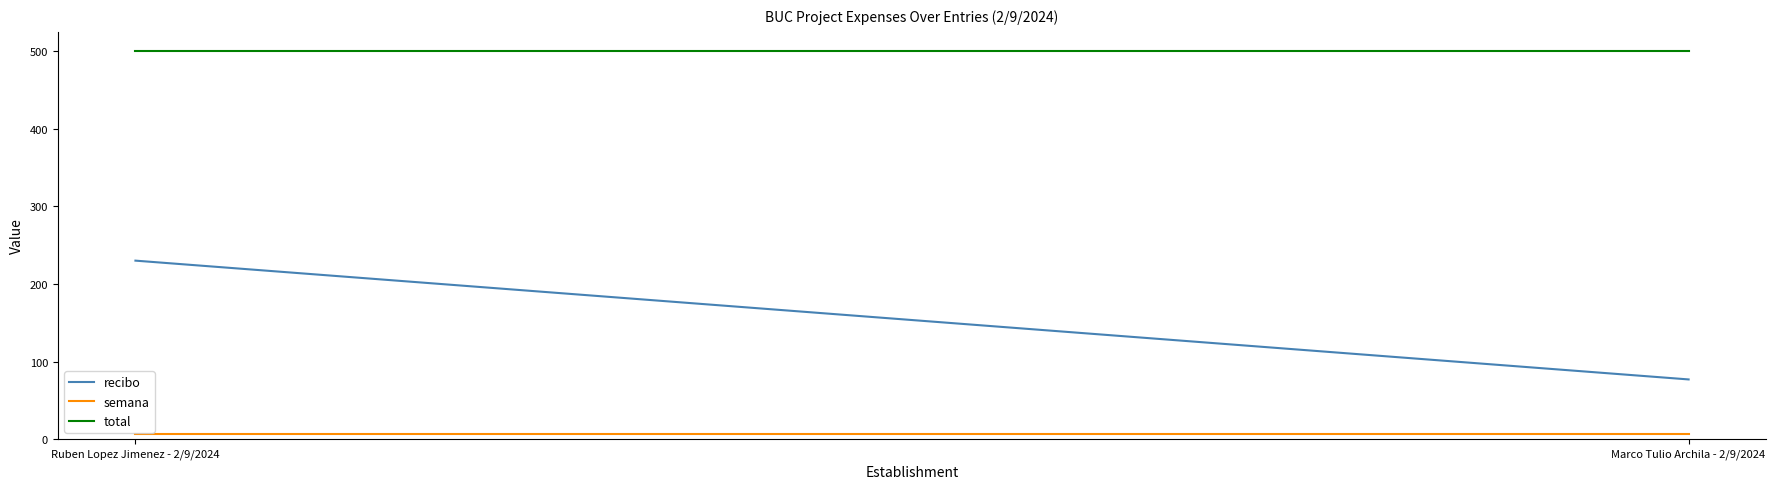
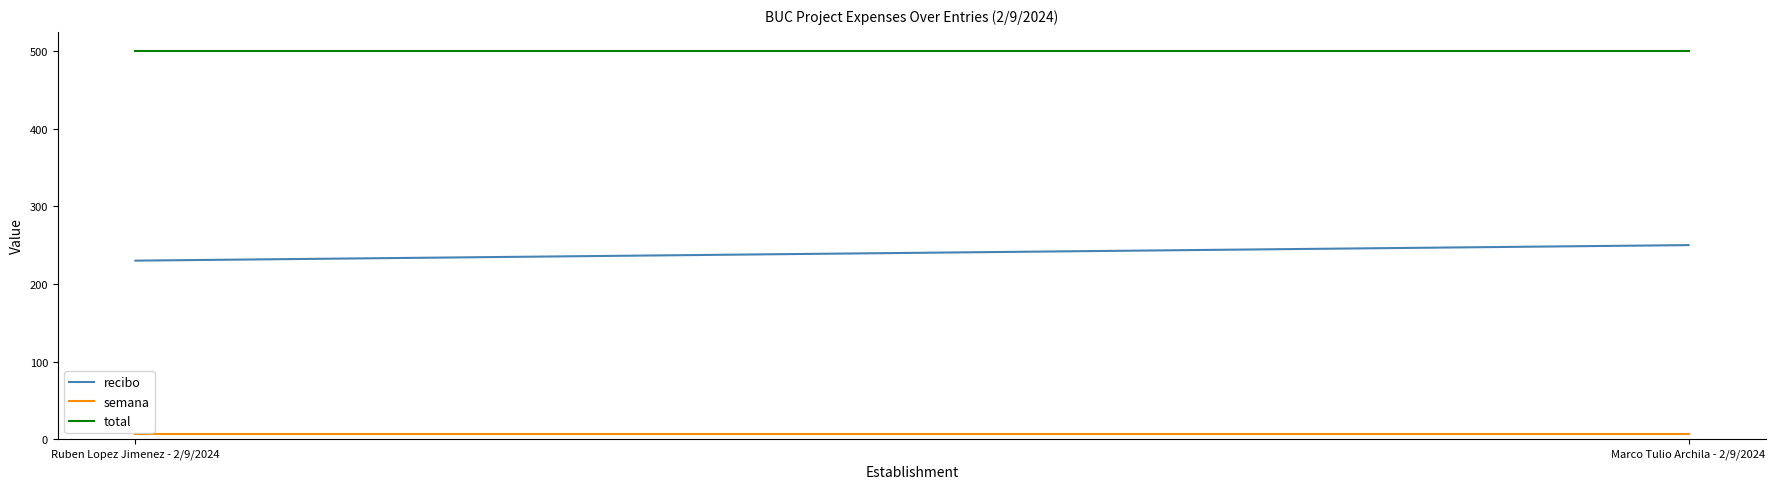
recibo, Marco Tulio Archila - 2/9/2024: 80 -> 250
